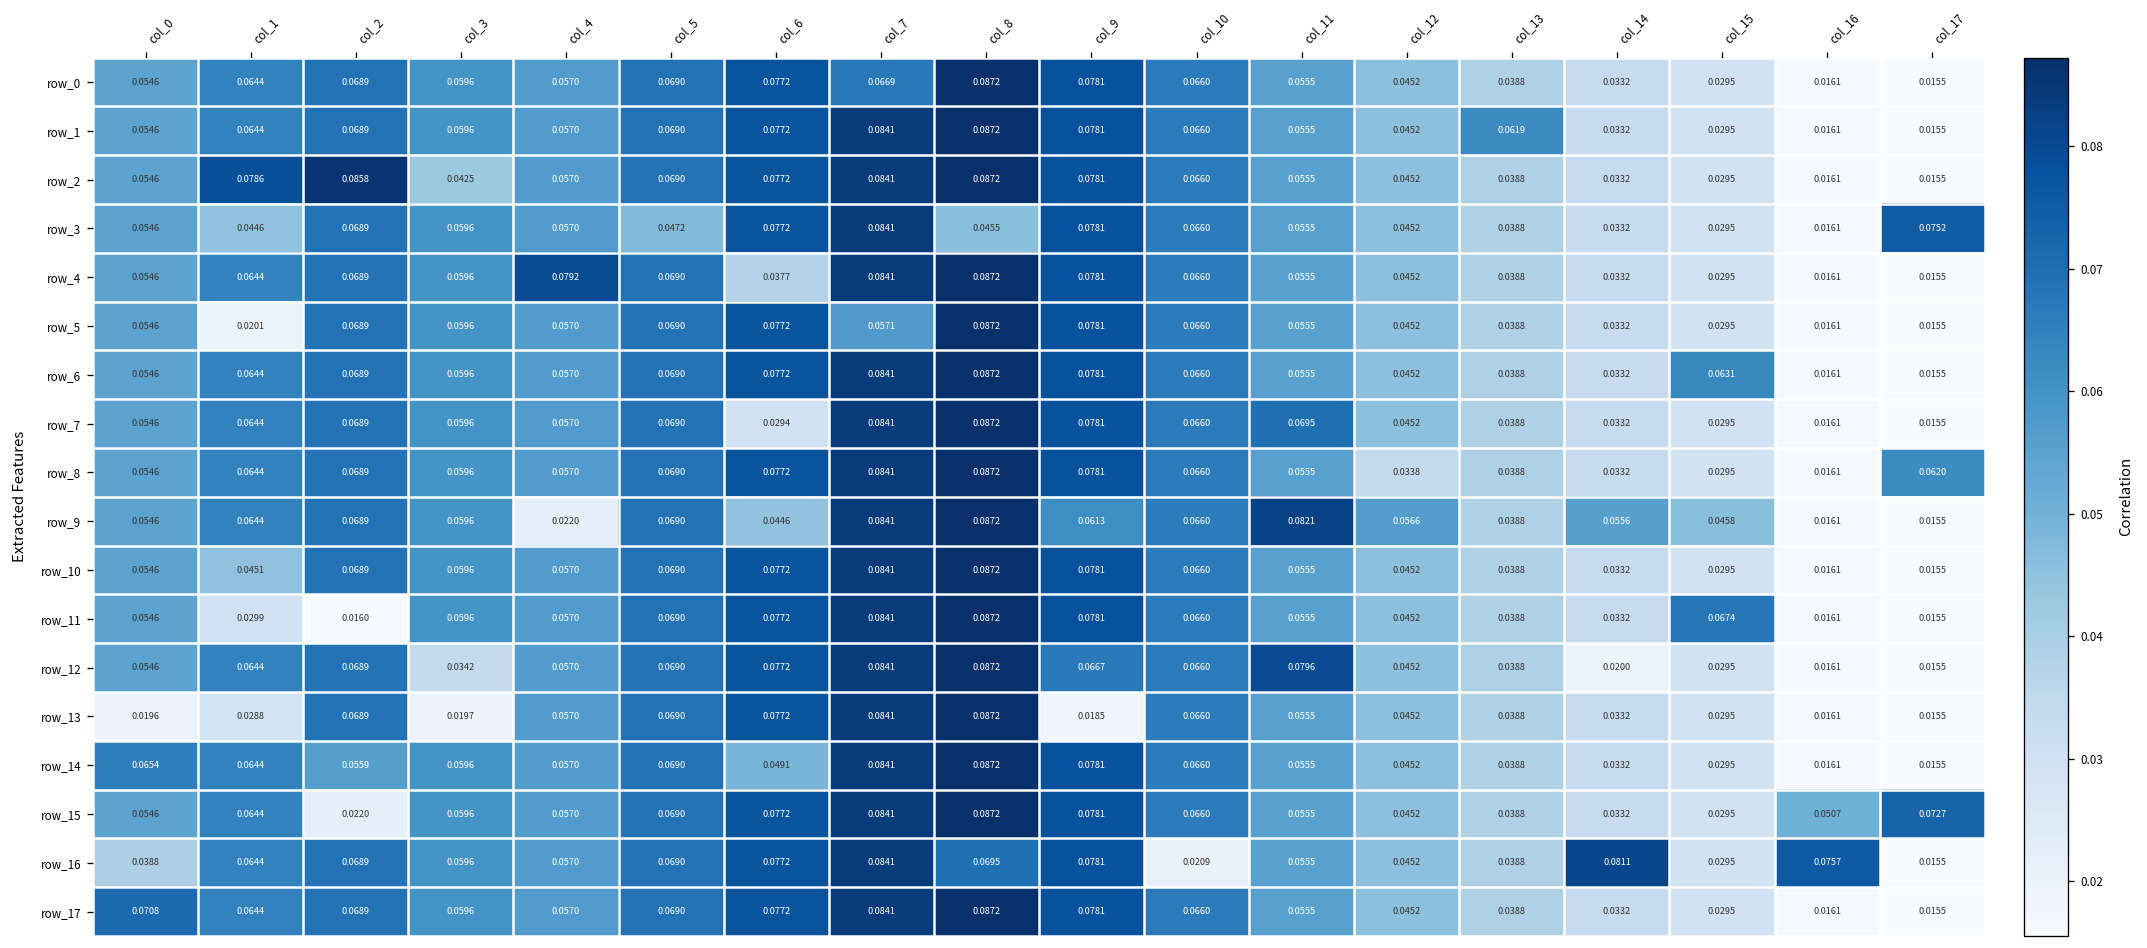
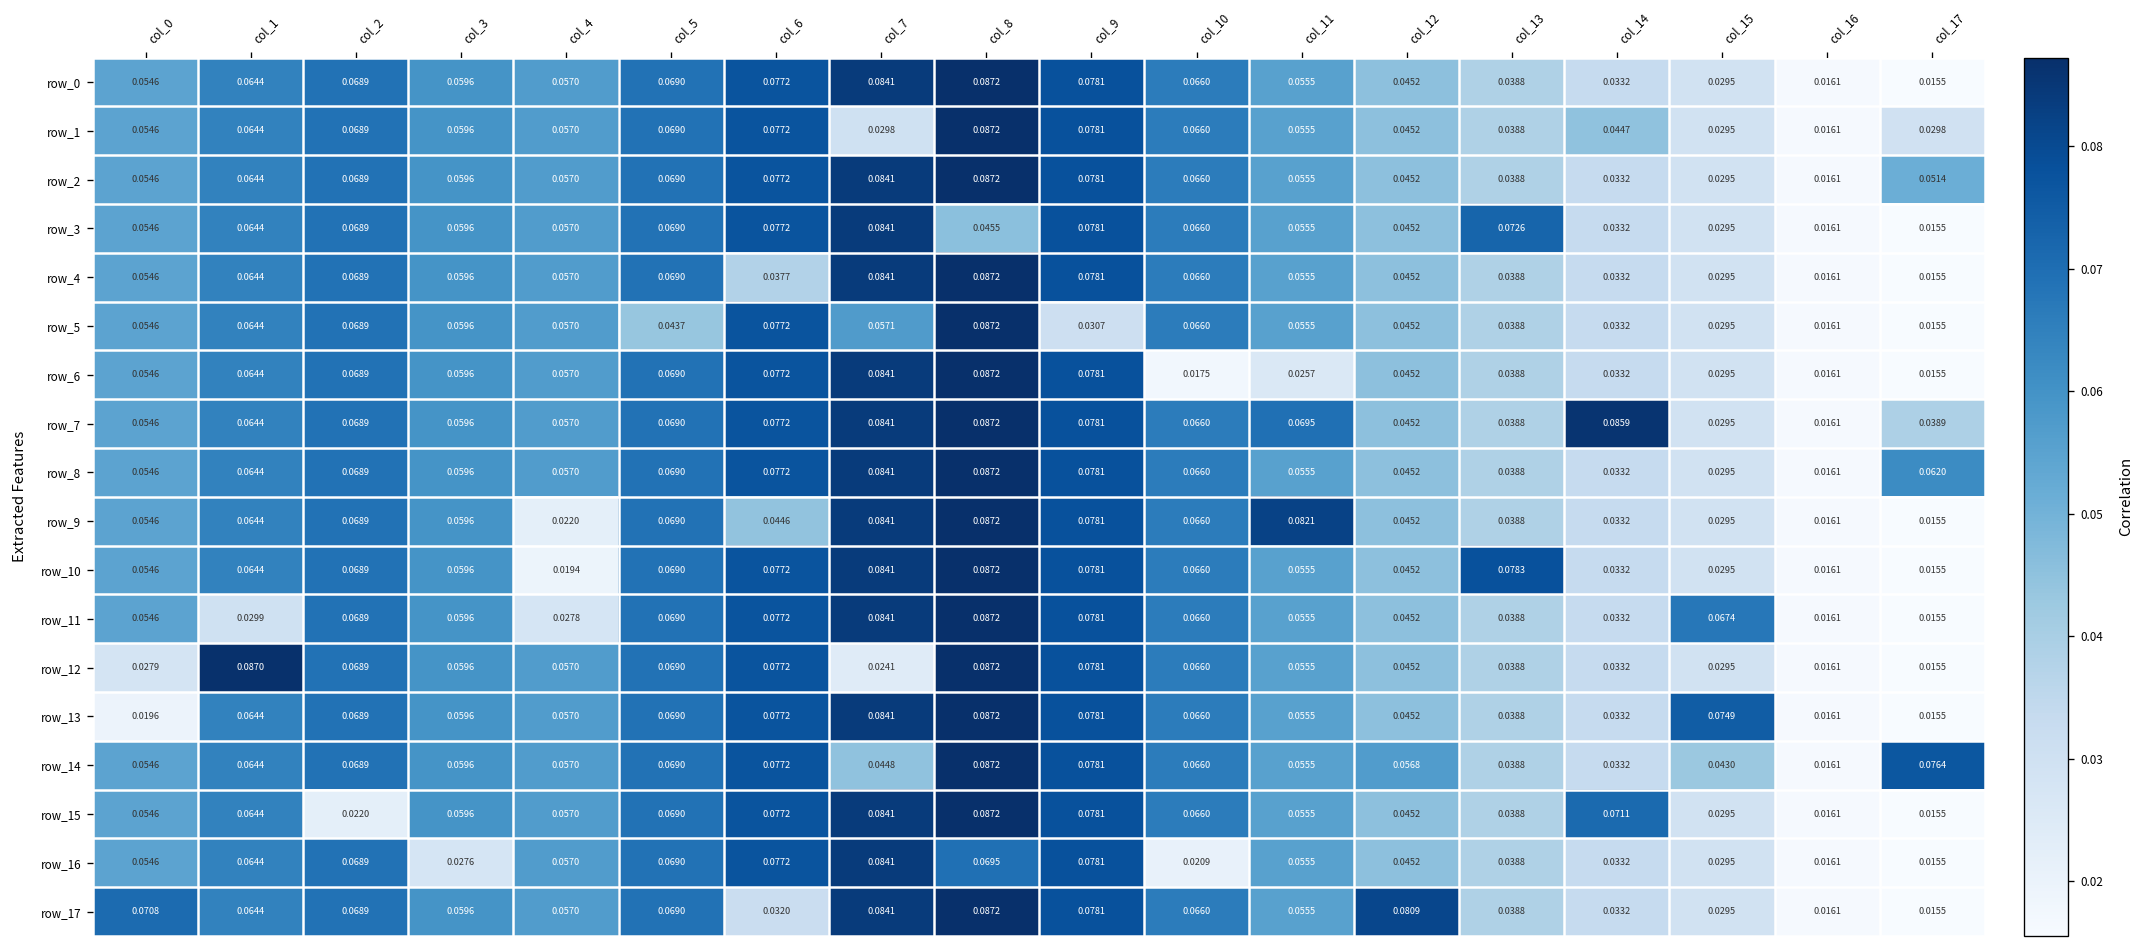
row_0, col_7: 0.0669 -> 0.0841
row_1, col_7: 0.0841 -> 0.0298
row_1, col_13: 0.0619 -> 0.0388
row_1, col_14: 0.0332 -> 0.0447
row_1, col_17: 0.0155 -> 0.0298
row_2, col_1: 0.0786 -> 0.0644
row_2, col_2: 0.0858 -> 0.0689
row_2, col_3: 0.0425 -> 0.0596
row_2, col_17: 0.0155 -> 0.0514
row_3, col_1: 0.0446 -> 0.0644
row_3, col_5: 0.0472 -> 0.0690
row_3, col_13: 0.0388 -> 0.0726
row_3, col_17: 0.0752 -> 0.0155
row_4, col_4: 0.0792 -> 0.0570
row_5, col_1: 0.0201 -> 0.0644
row_5, col_5: 0.0690 -> 0.0437
row_5, col_9: 0.0781 -> 0.0307
row_6, col_10: 0.0660 -> 0.0175
row_6, col_11: 0.0555 -> 0.0257
row_6, col_15: 0.0631 -> 0.0295
row_7, col_6: 0.0294 -> 0.0772
row_7, col_14: 0.0332 -> 0.0859
row_7, col_17: 0.0155 -> 0.0389
row_8, col_12: 0.0338 -> 0.0452
row_9, col_9: 0.0613 -> 0.0781
row_9, col_12: 0.0566 -> 0.0452
row_9, col_14: 0.0556 -> 0.0332
row_9, col_15: 0.0458 -> 0.0295
row_10, col_1: 0.0451 -> 0.0644
row_10, col_4: 0.0570 -> 0.0194
row_10, col_13: 0.0388 -> 0.0783
row_11, col_2: 0.0160 -> 0.0689
row_11, col_4: 0.0570 -> 0.0278
row_12, col_0: 0.0546 -> 0.0279
row_12, col_1: 0.0644 -> 0.0870
row_12, col_3: 0.0342 -> 0.0596
row_12, col_7: 0.0841 -> 0.0241
row_12, col_9: 0.0667 -> 0.0781
row_12, col_11: 0.0796 -> 0.0555
row_12, col_14: 0.0200 -> 0.0332
row_13, col_1: 0.0288 -> 0.0644
row_13, col_3: 0.0197 -> 0.0596
row_13, col_9: 0.0185 -> 0.0781
row_13, col_15: 0.0295 -> 0.0749
row_14, col_0: 0.0654 -> 0.0546
row_14, col_2: 0.0559 -> 0.0689
row_14, col_6: 0.0491 -> 0.0772
row_14, col_7: 0.0841 -> 0.0448
row_14, col_12: 0.0452 -> 0.0568
row_14, col_15: 0.0295 -> 0.0430
row_14, col_17: 0.0155 -> 0.0764
row_15, col_14: 0.0332 -> 0.0711
row_15, col_16: 0.0507 -> 0.0161
row_15, col_17: 0.0727 -> 0.0155
row_16, col_0: 0.0388 -> 0.0546
row_16, col_3: 0.0596 -> 0.0276
row_16, col_14: 0.0811 -> 0.0332
row_16, col_16: 0.0757 -> 0.0161
row_17, col_6: 0.0772 -> 0.0320
row_17, col_12: 0.0452 -> 0.0809
